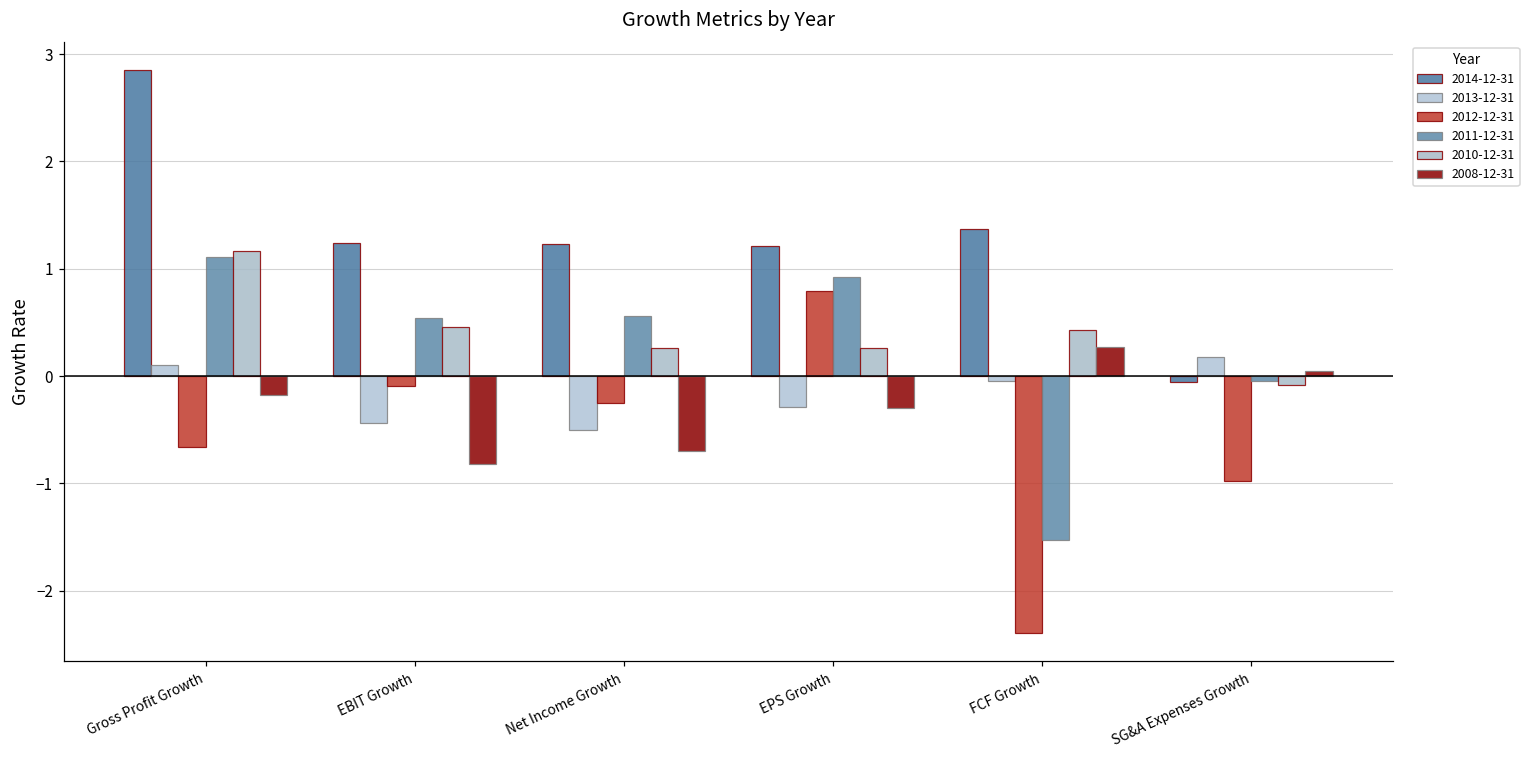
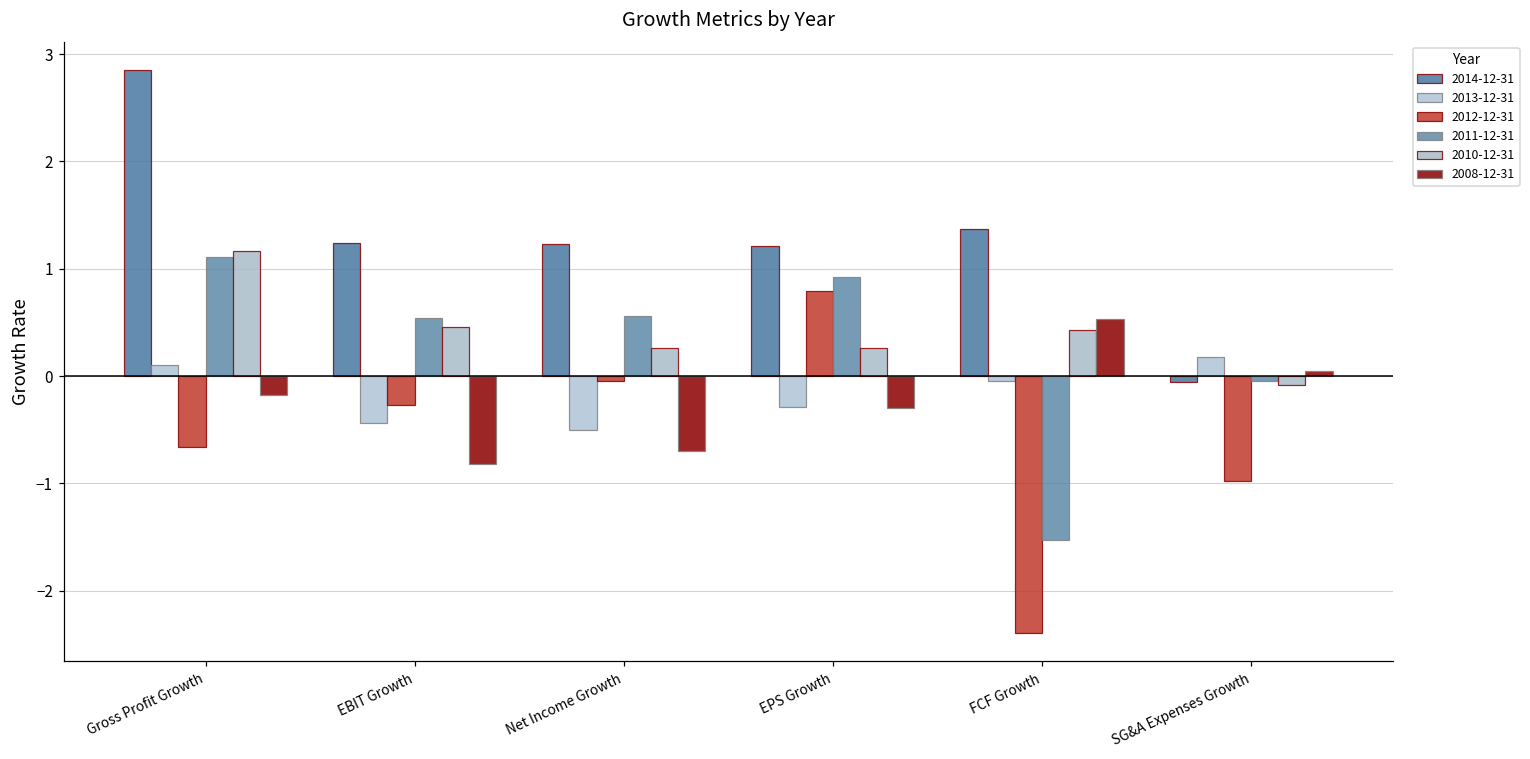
2012-12-31, EBIT Growth: -0.1 -> -0.3
2012-12-31, Net Income Growth: -0.3 -> 0.0
2008-12-31, FCF Growth: 0.3 -> 0.5
